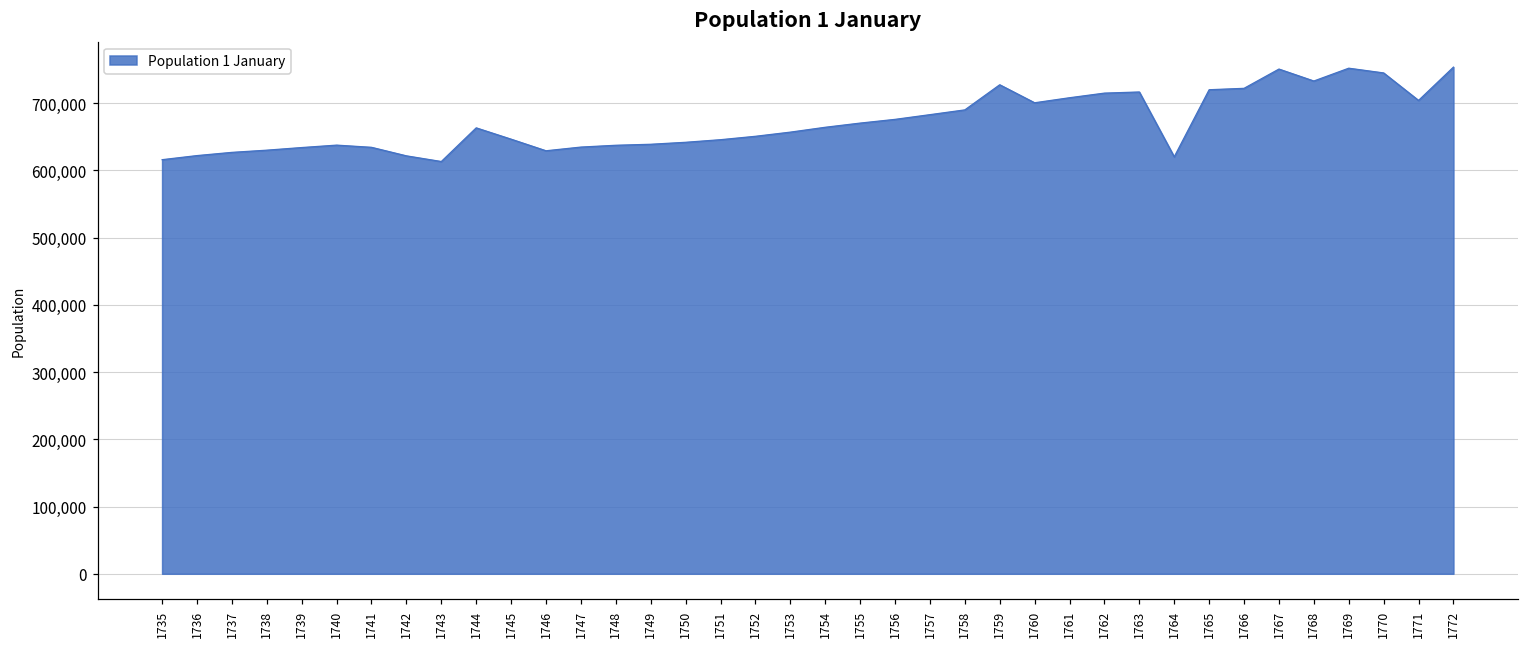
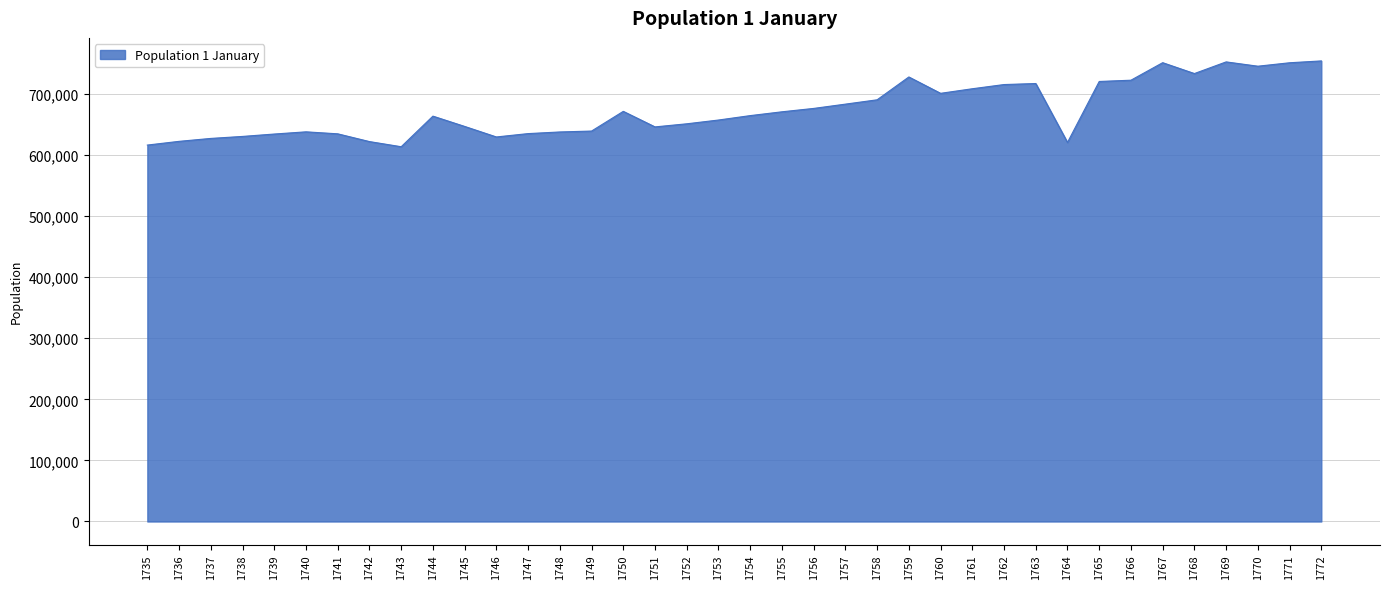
1750: 640,000 -> 670,000
1771: 700,000 -> 750,000
